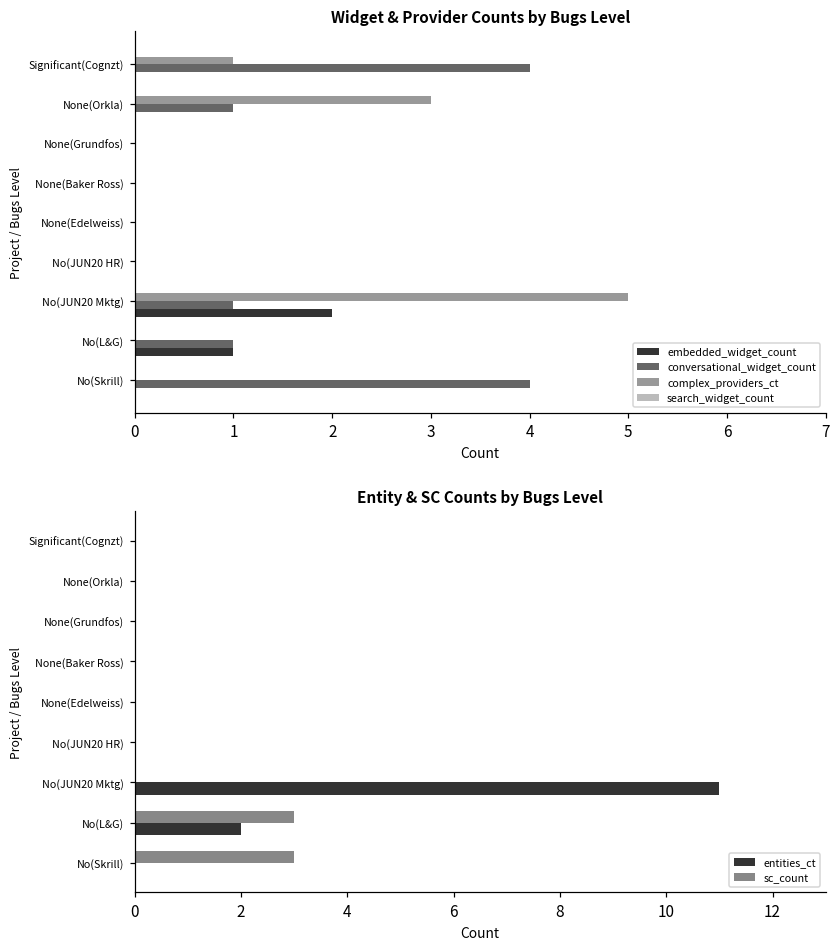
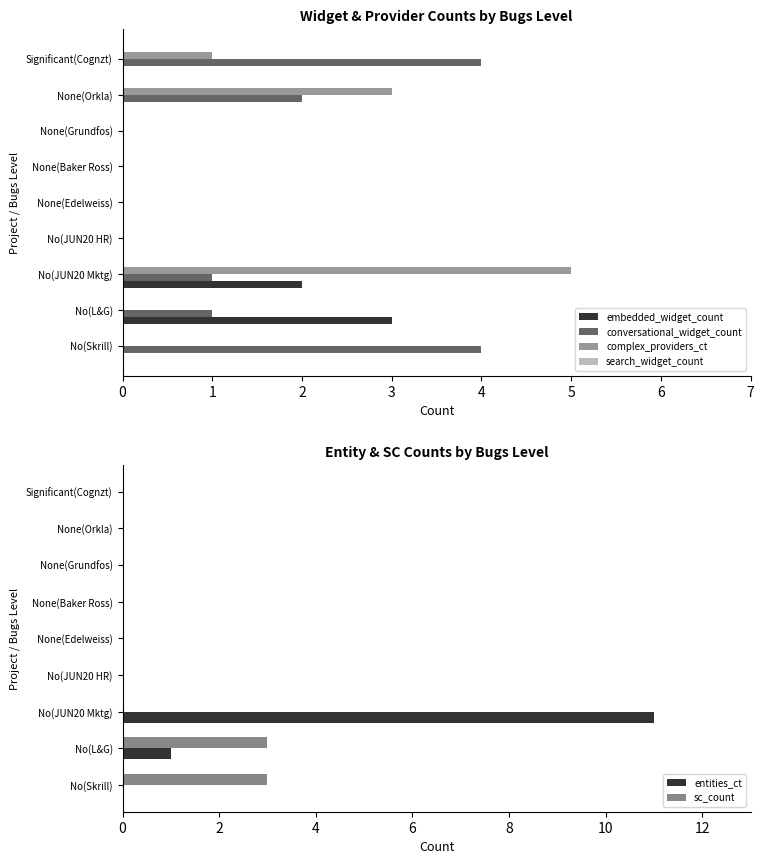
Widget & Provider Counts by Bugs Level, conversational_widget_count, None(Orkla): 1 -> 2
Widget & Provider Counts by Bugs Level, embedded_widget_count, No(L&G): 1 -> 3
Entity & SC Counts by Bugs Level, entities_ct, No(L&G): 2 -> 1
